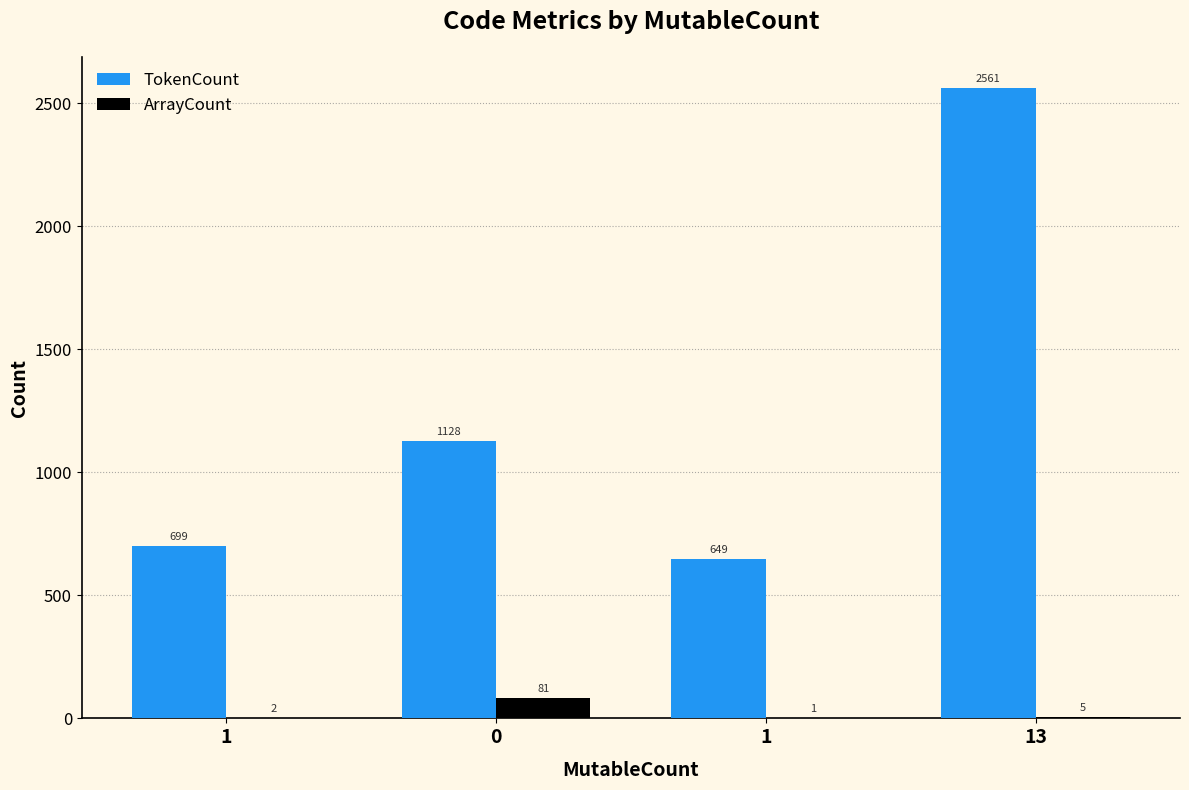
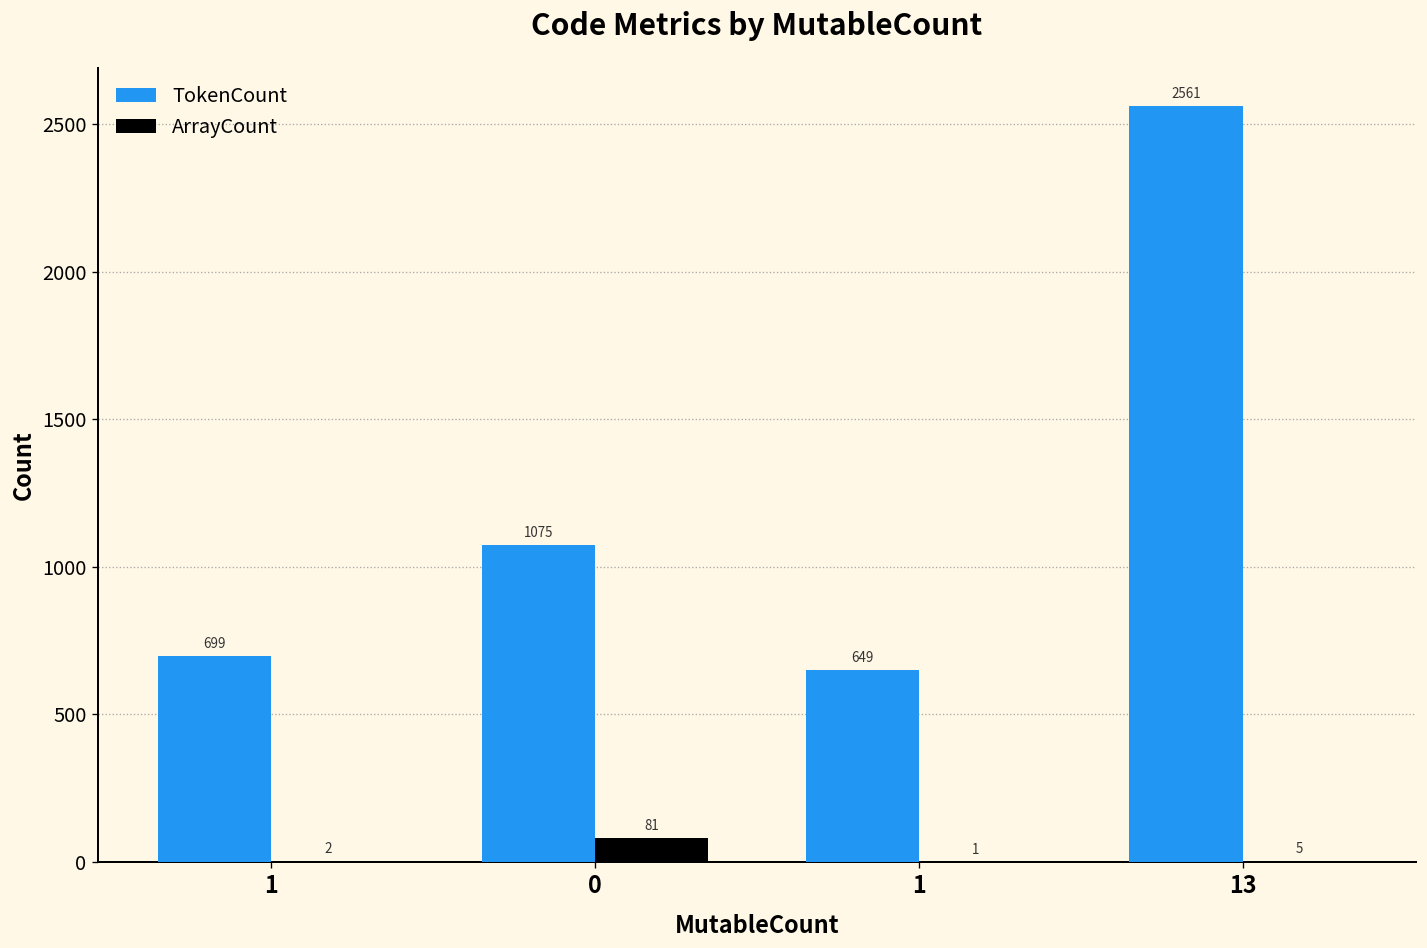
TokenCount, 0: 1128 -> 1075
